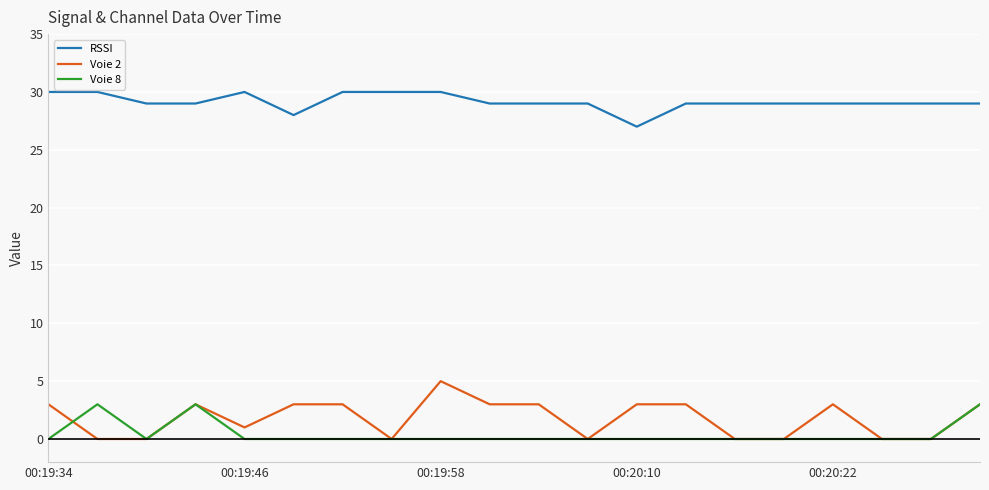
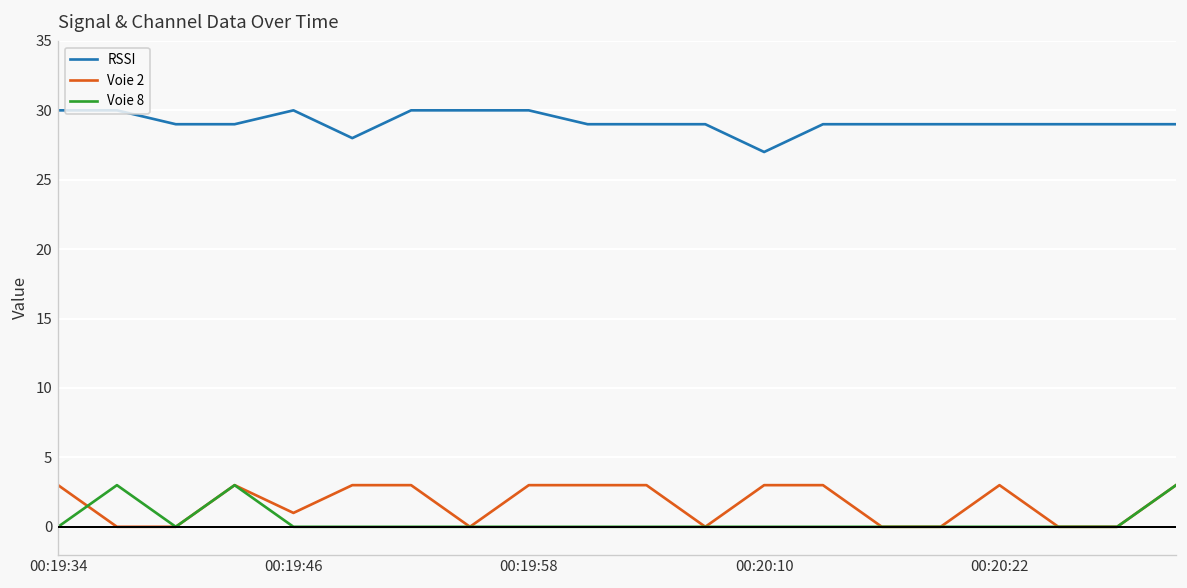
Voie 2, 00:19:58: 5 -> 3
